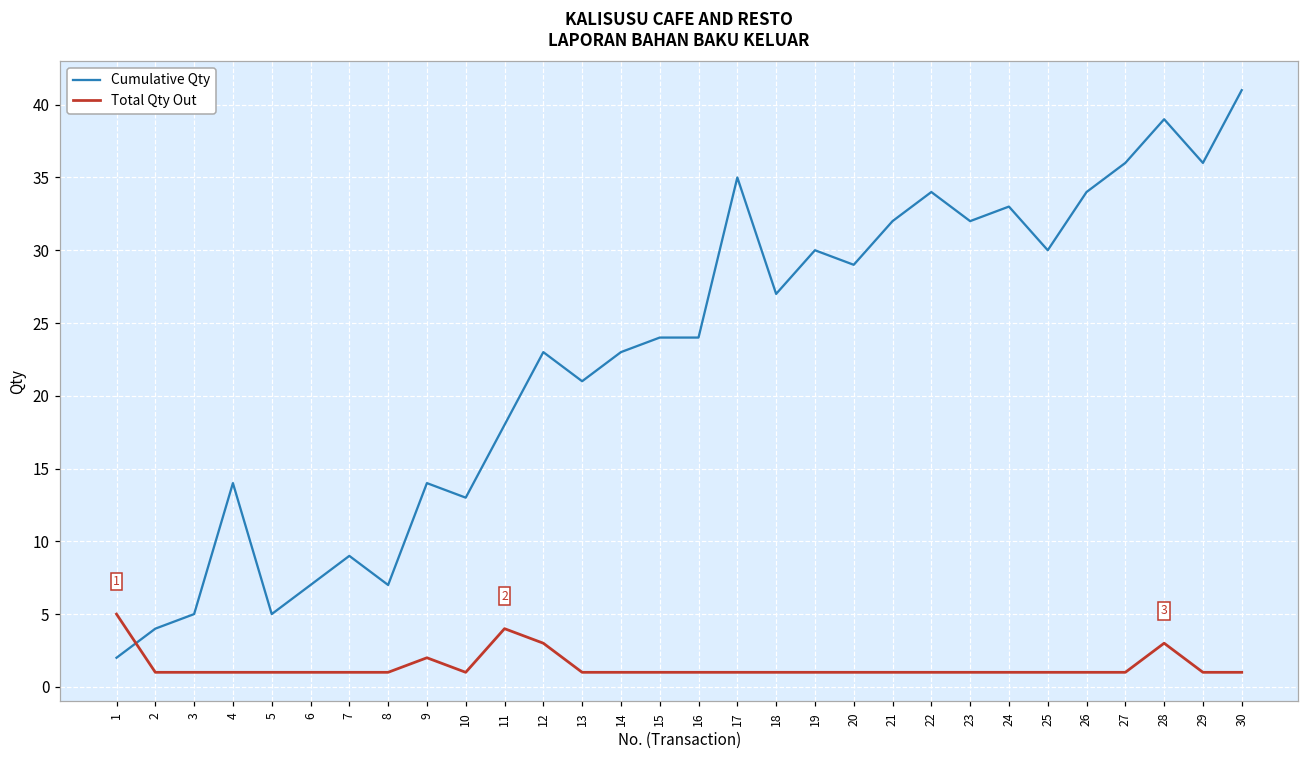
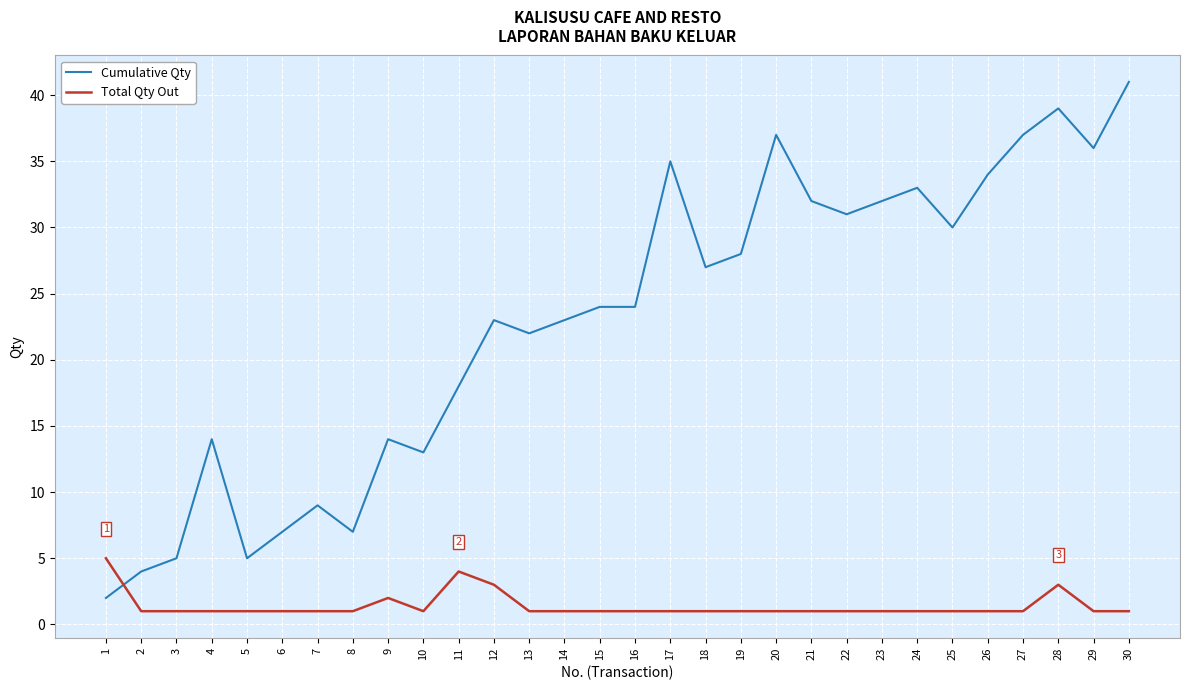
Cumulative Qty, 13: 21 -> 22
Cumulative Qty, 19: 30 -> 28
Cumulative Qty, 20: 29 -> 37
Cumulative Qty, 22: 34 -> 31
Cumulative Qty, 27: 36 -> 37
